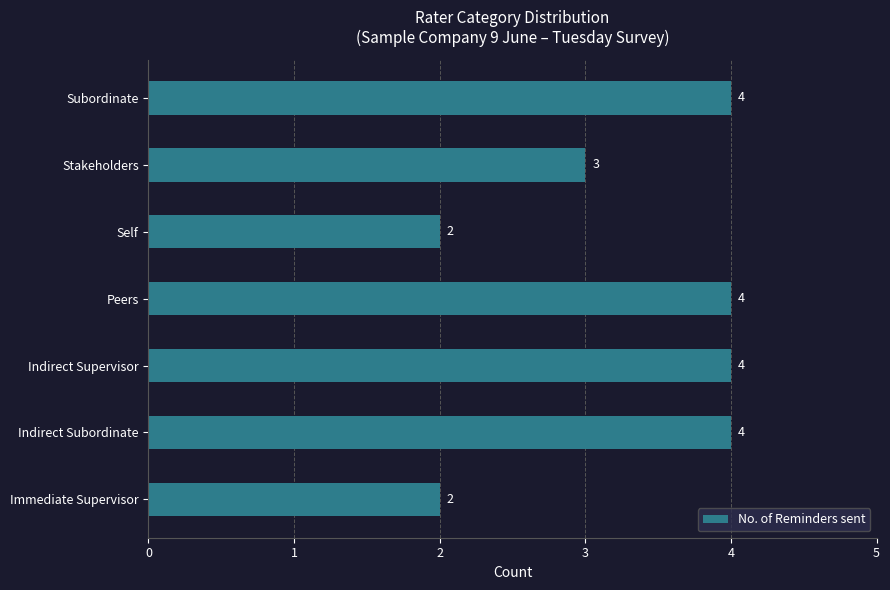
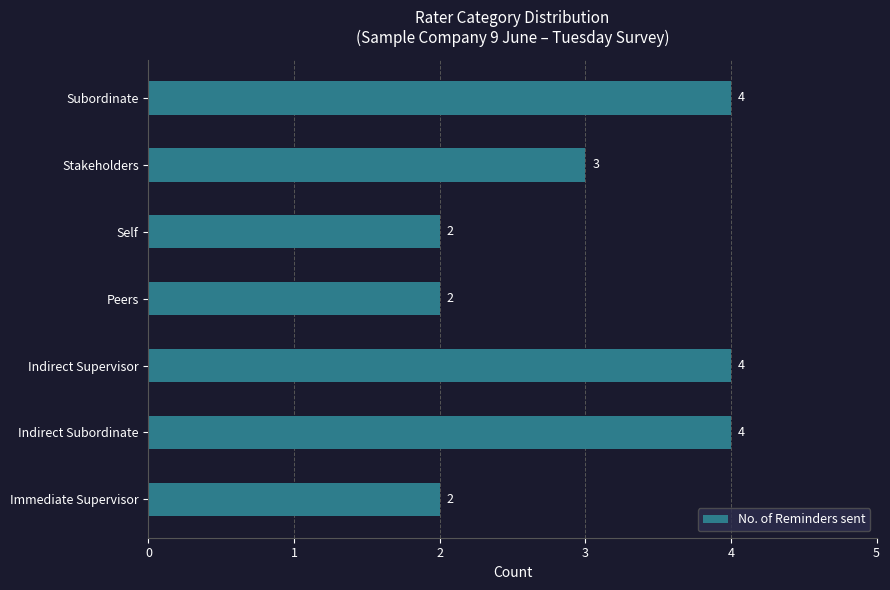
Peers: 4 -> 2
